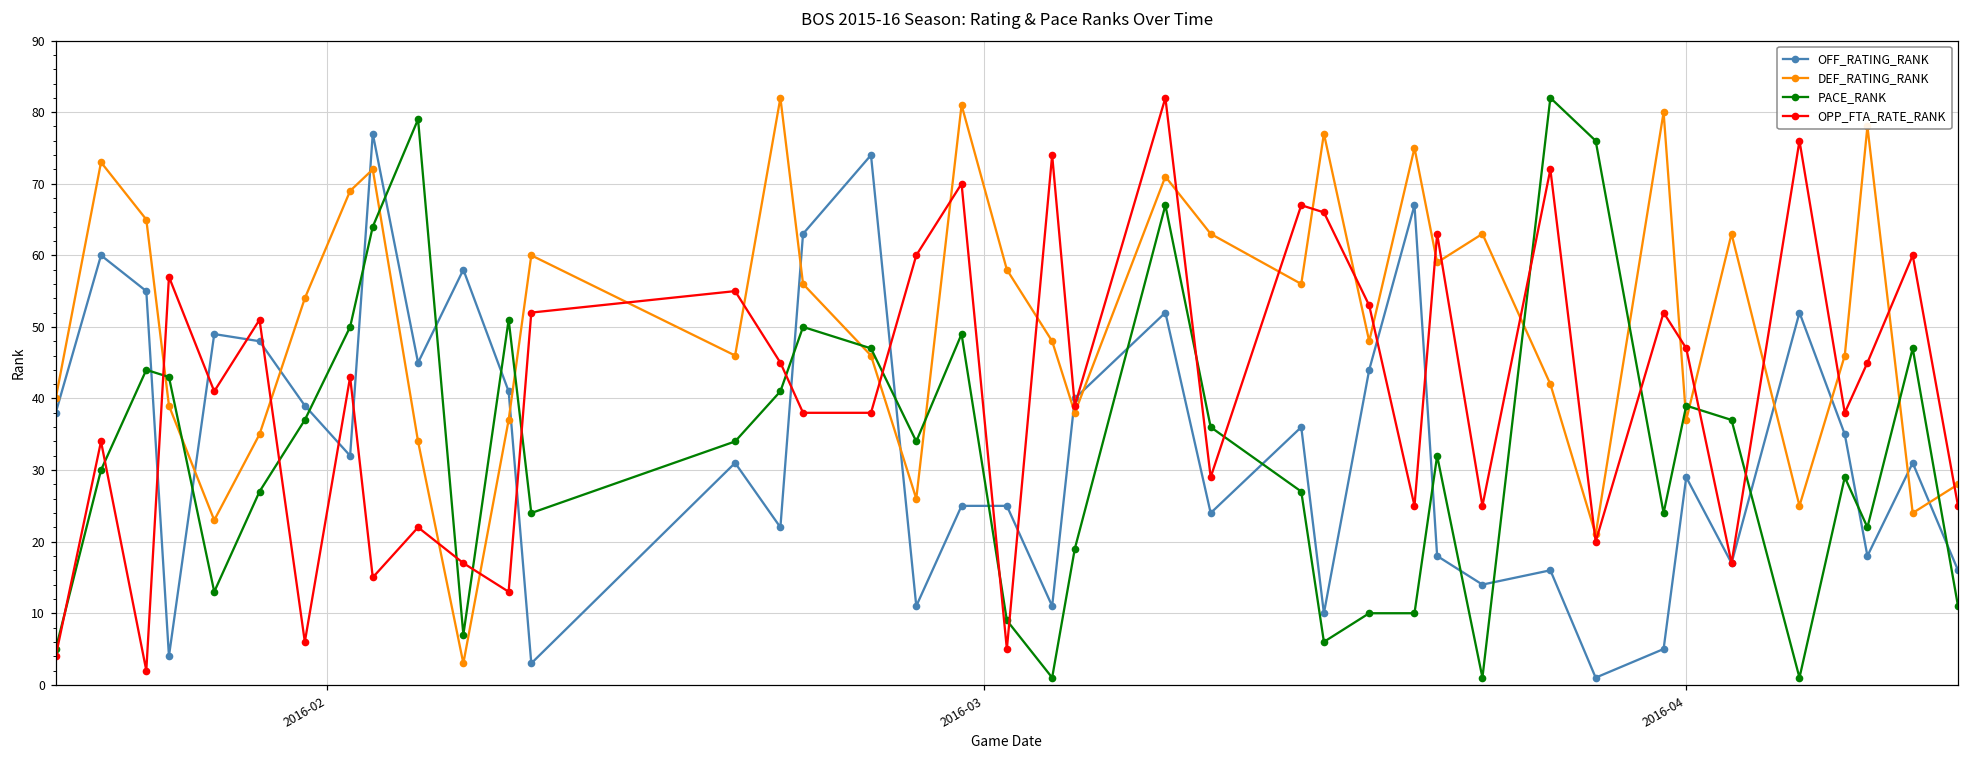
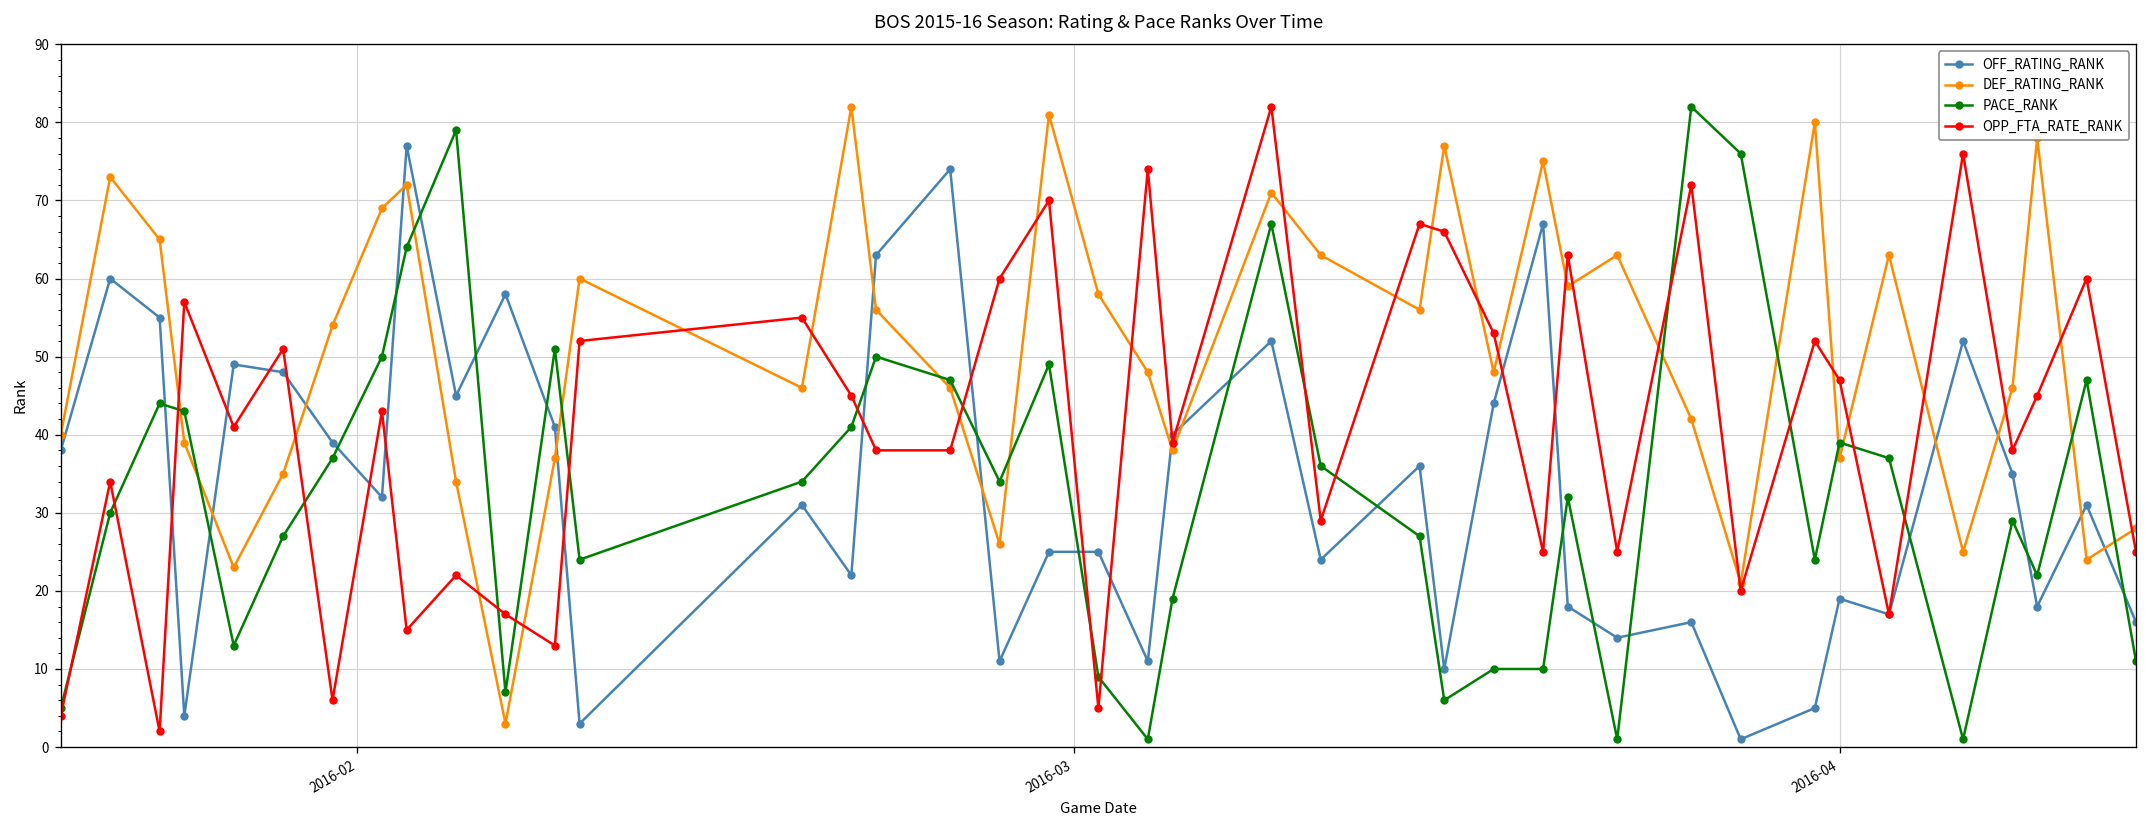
OFF_RATING_RANK, 2016-04: 29 -> 19
